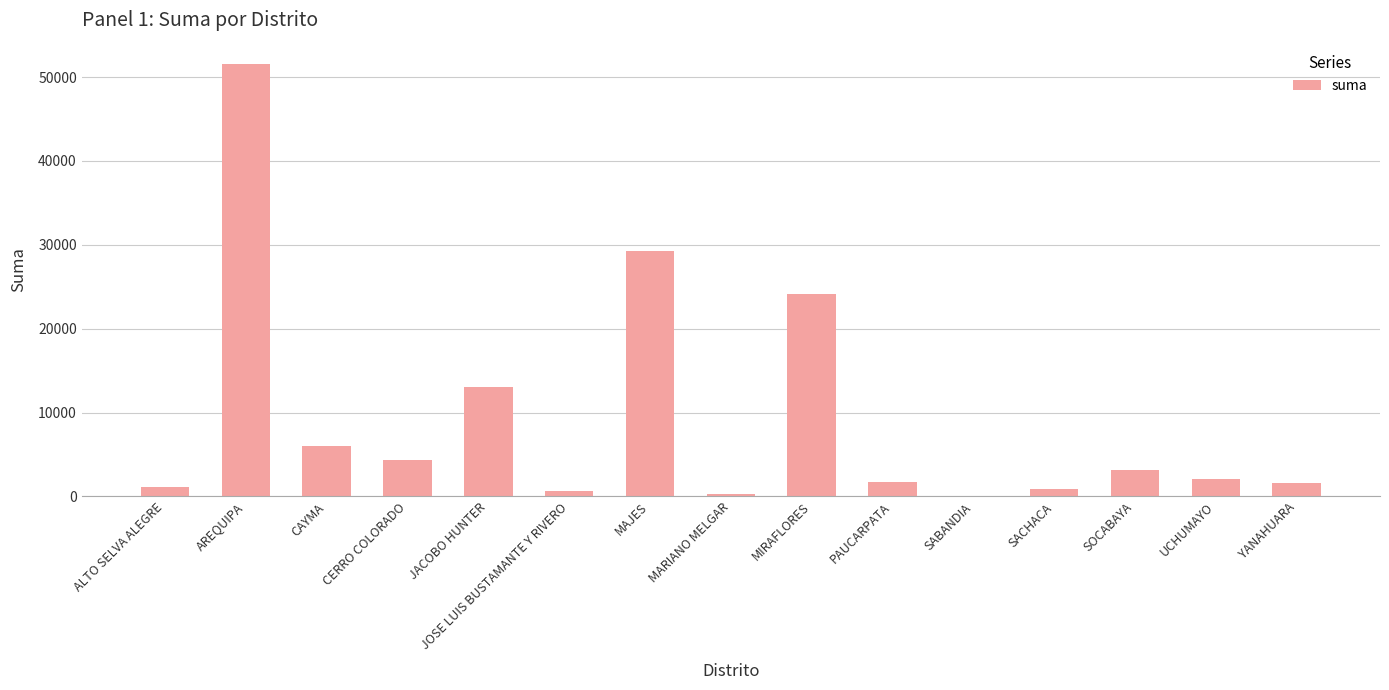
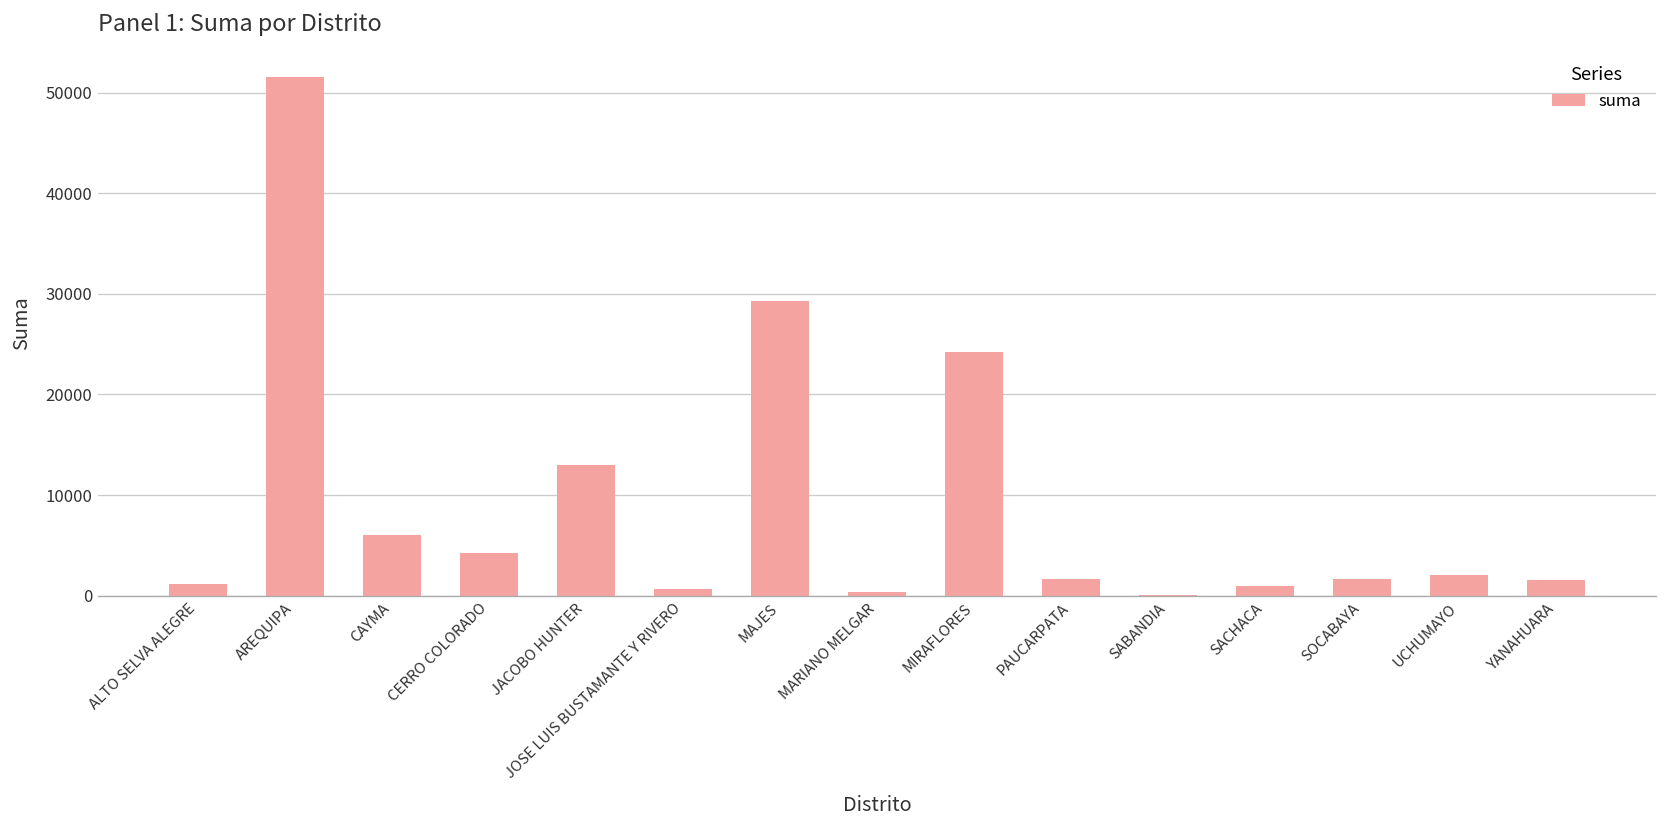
SOCABAYA: 3000 -> 2000
